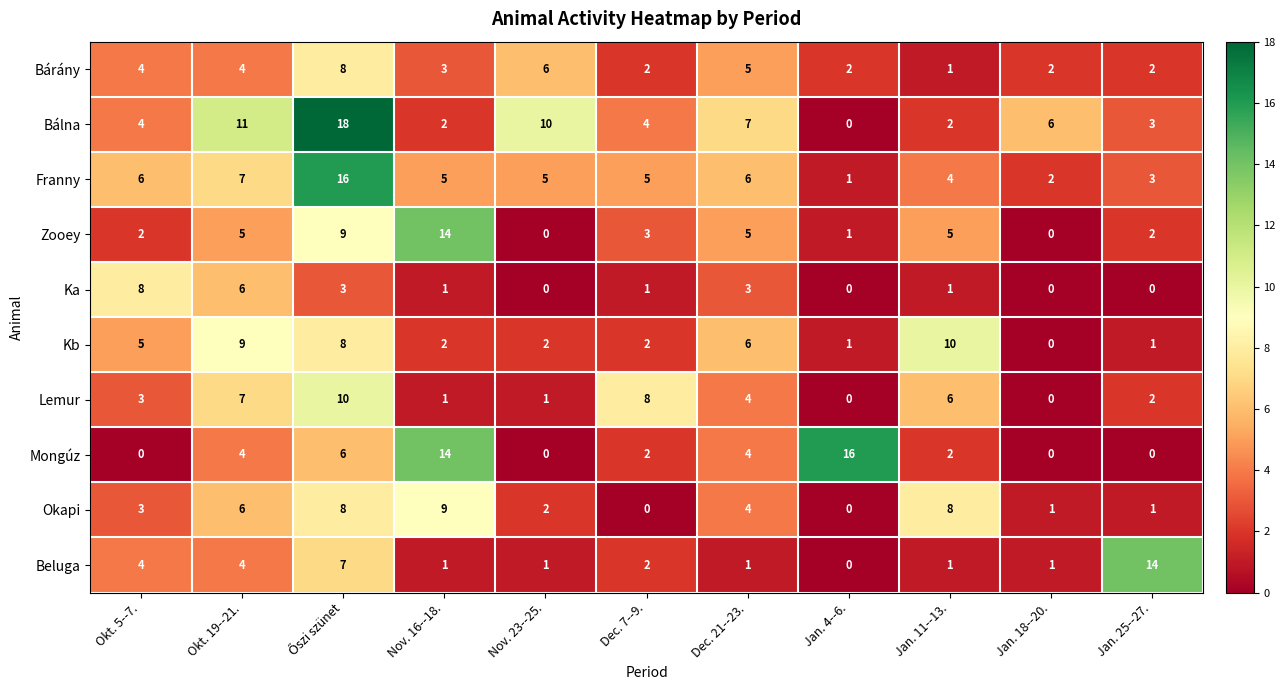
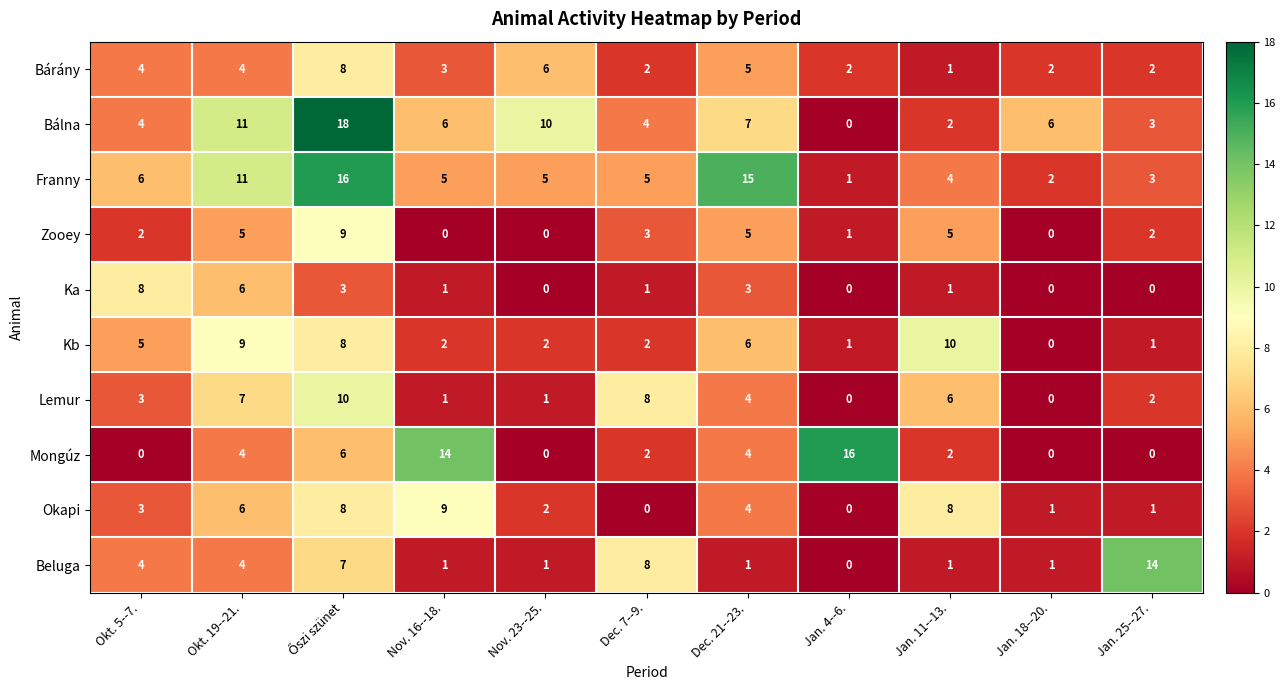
Bálna, Nov. 16--18.: 2 -> 6
Franny, Okt. 19--21.: 7 -> 11
Franny, Dec. 21--23.: 6 -> 15
Zooey, Nov. 16--18.: 14 -> 0
Beluga, Dec. 7--9.: 2 -> 8
